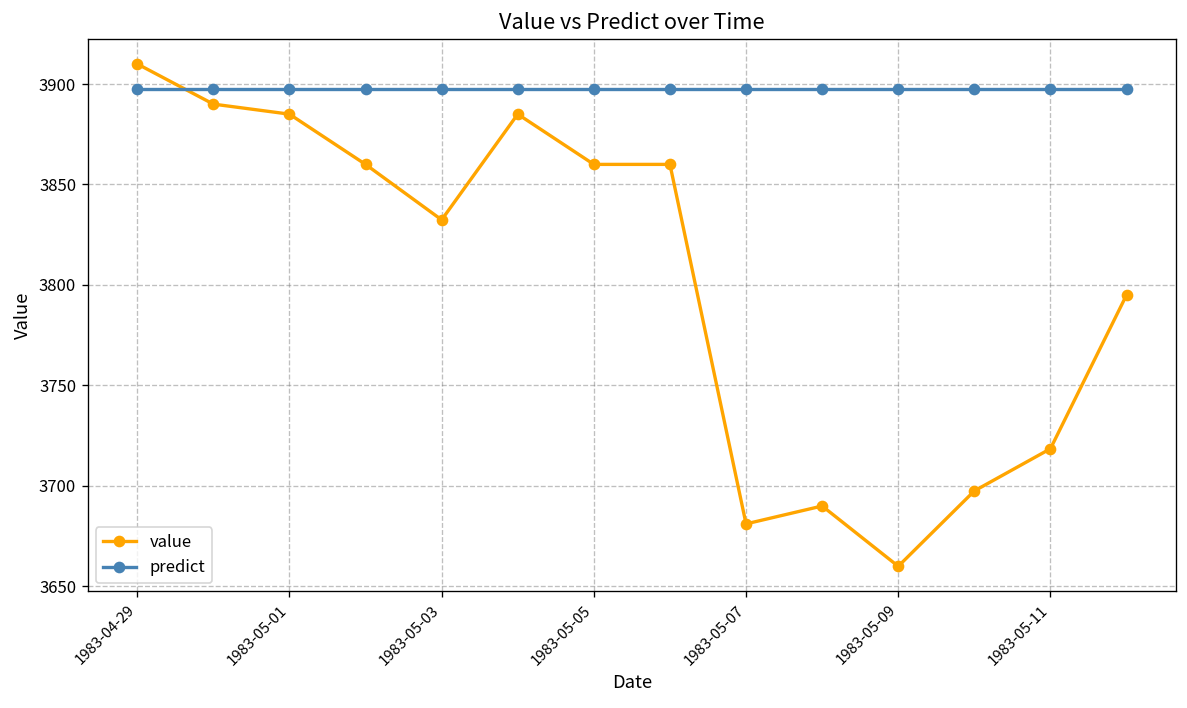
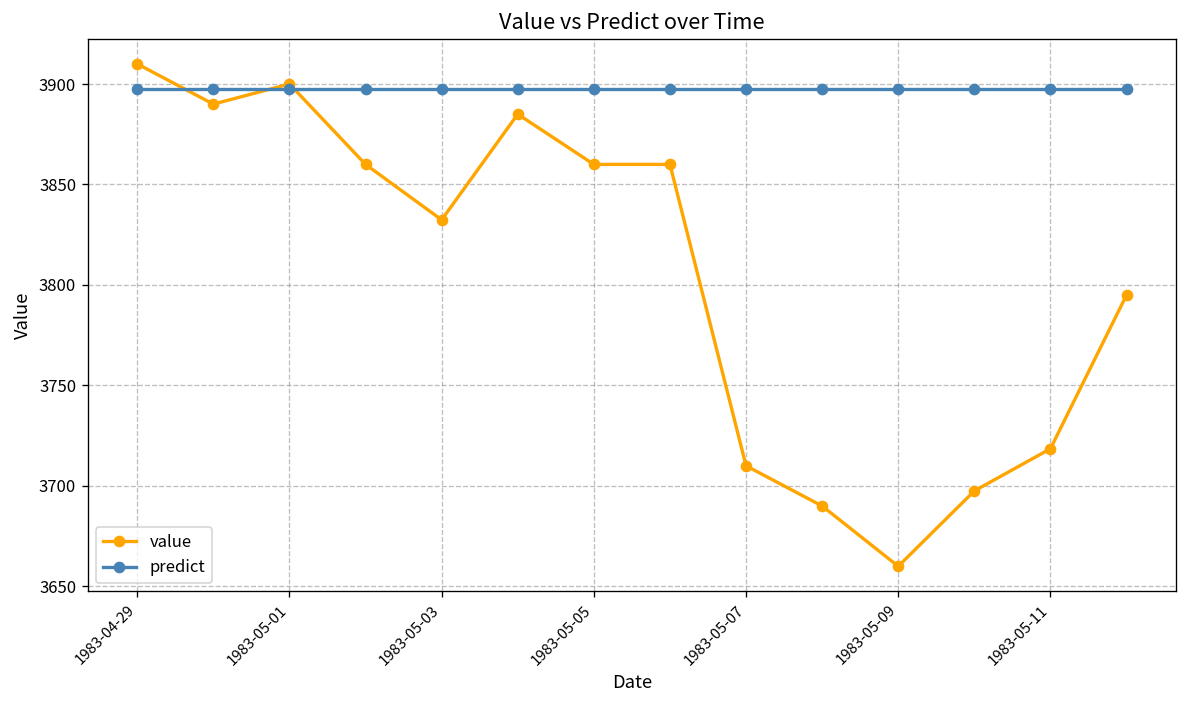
value, 1983-05-01: 3885 -> 3900
value, 1983-05-07: 3681 -> 3710
